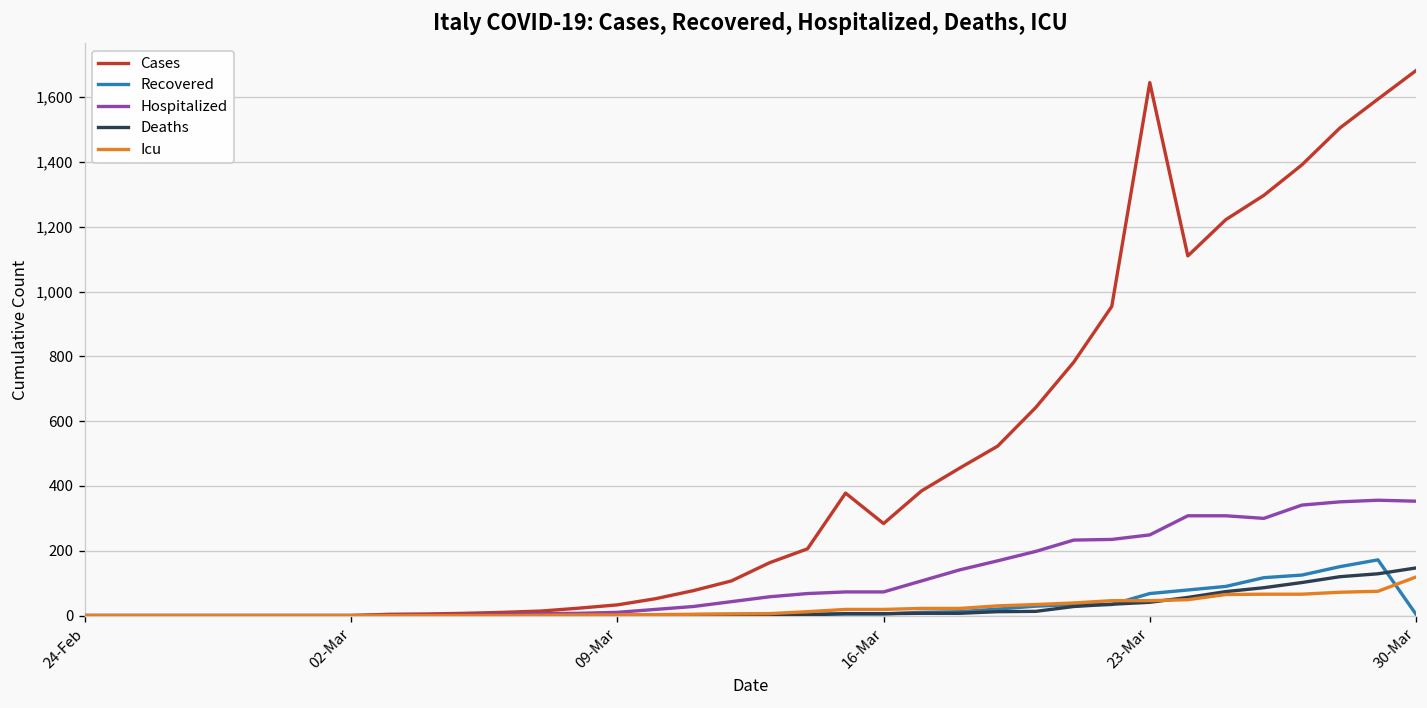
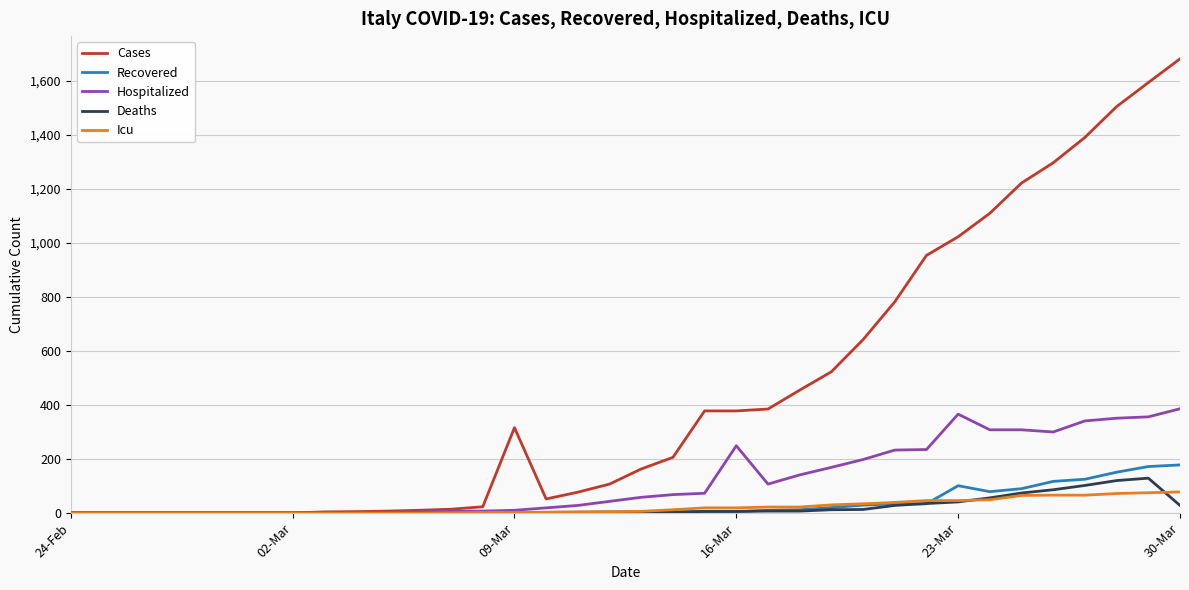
Cases, 09-Mar: 30 -> 320
Cases, 16-Mar: 280 -> 380
Hospitalized, 16-Mar: 70 -> 250
Cases, 23-Mar: 1,650 -> 1,020
Recovered, 23-Mar: 70 -> 100
Hospitalized, 23-Mar: 250 -> 370
Recovered, 30-Mar: 0 -> 180
Hospitalized, 30-Mar: 350 -> 390
Deaths, 30-Mar: 150 -> 30
Icu, 30-Mar: 120 -> 80
